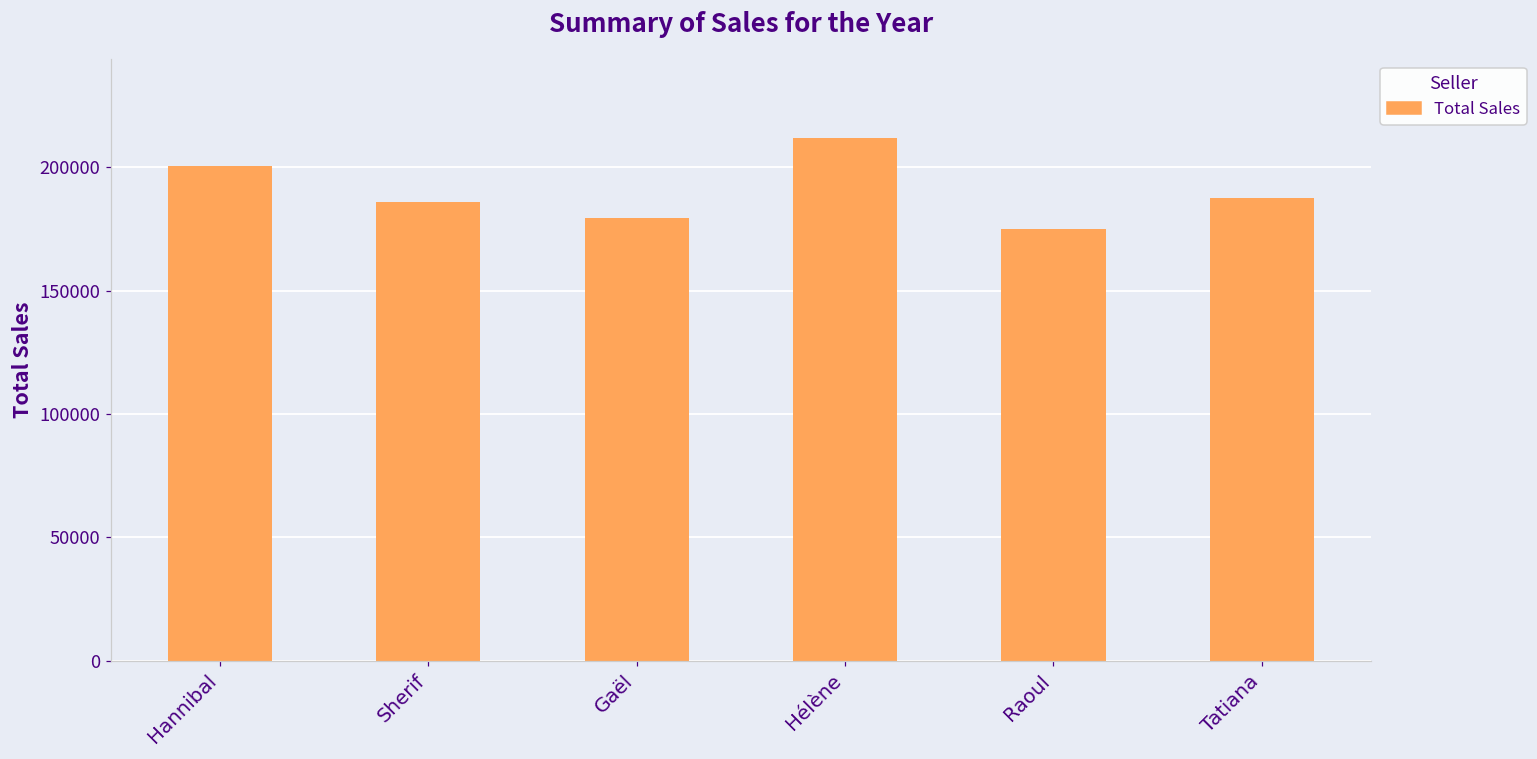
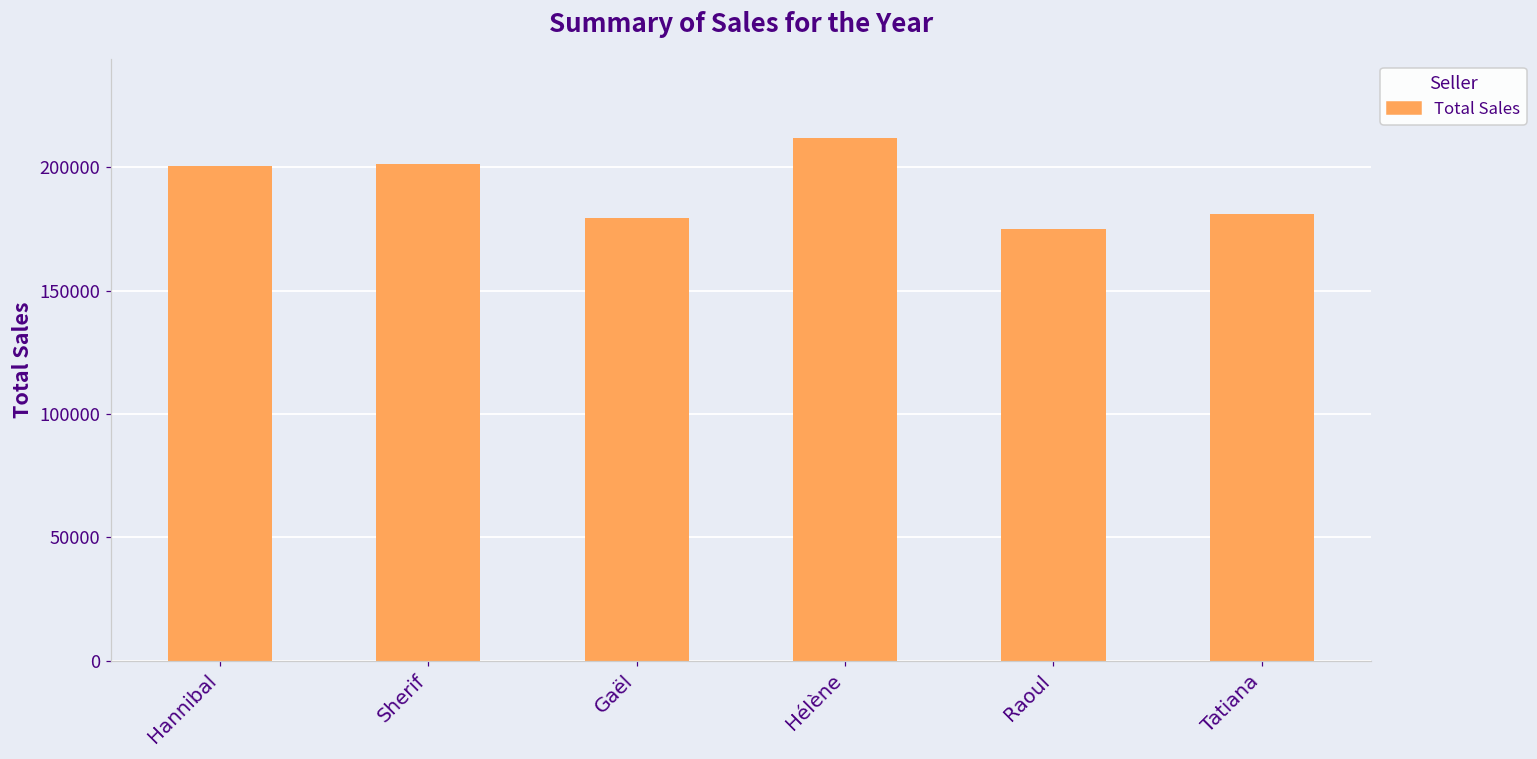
Sherif: 186000 -> 201000
Tatiana: 188000 -> 181000
